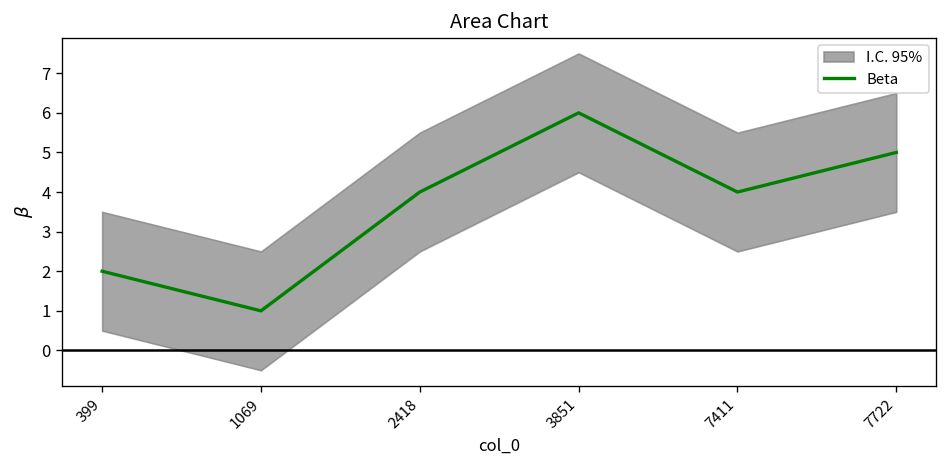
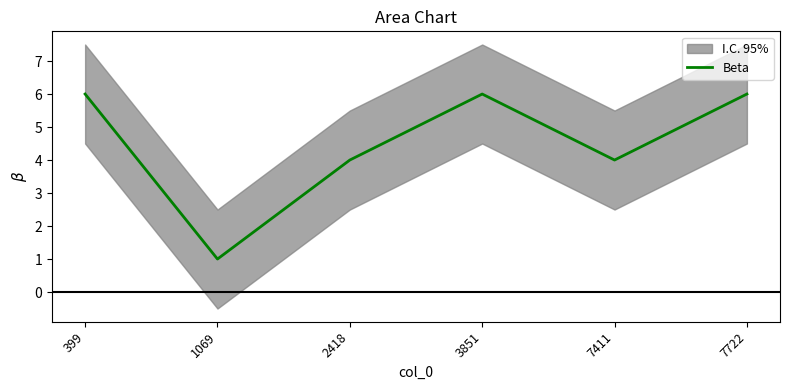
Beta, 399: 2 -> 6
Beta, 7722: 5 -> 6
